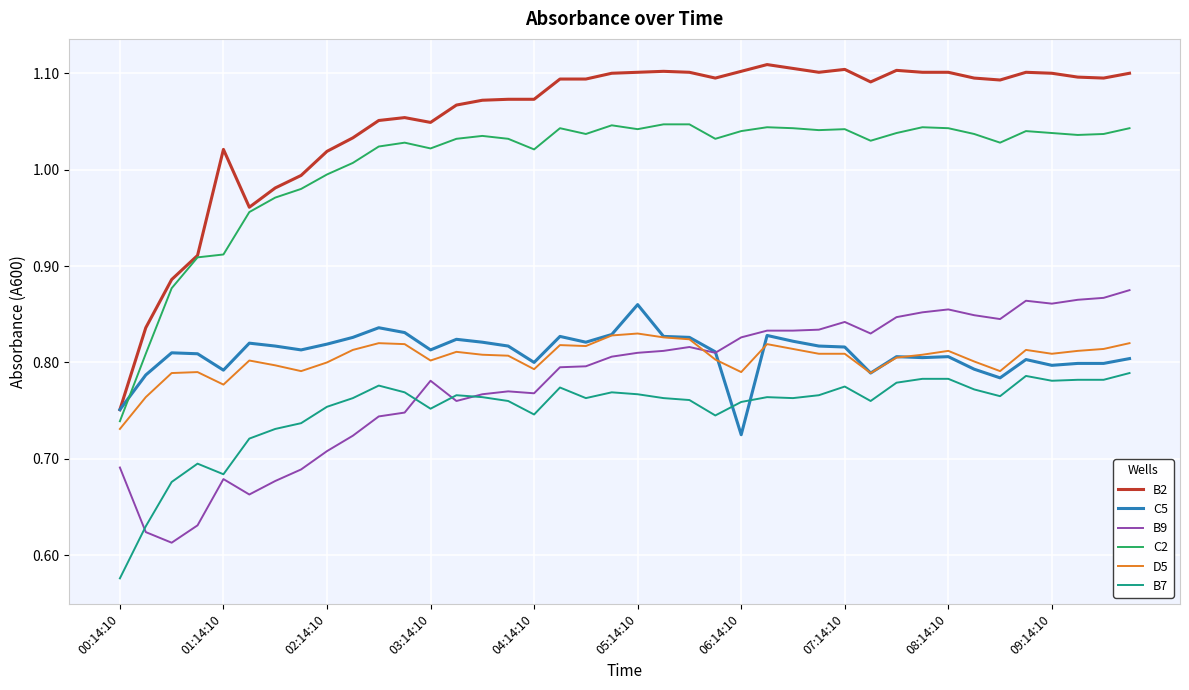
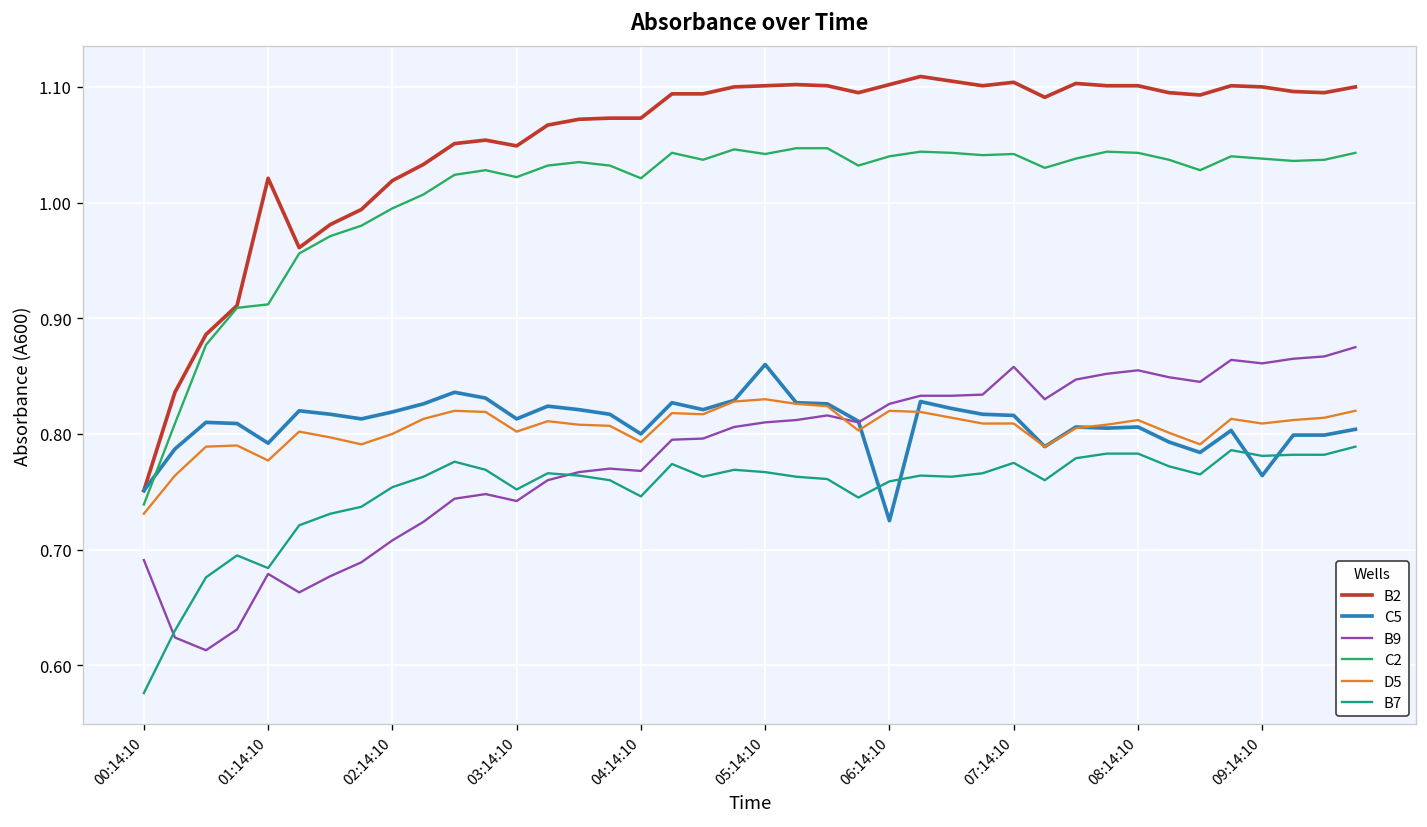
B9, 03:14:10: 0.78 -> 0.74
D5, 06:14:10: 0.79 -> 0.82
B9, 07:14:10: 0.84 -> 0.86
C5, 09:14:10: 0.80 -> 0.76
